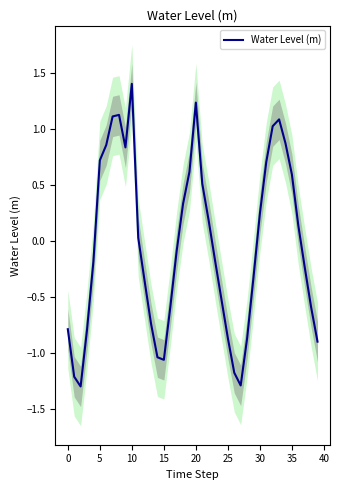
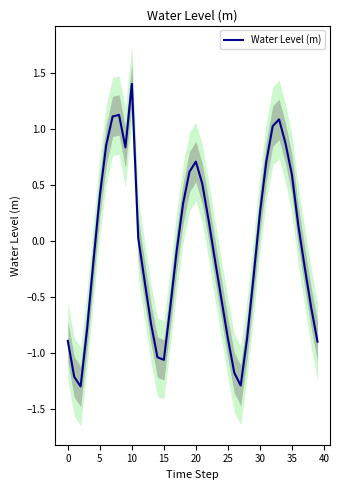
Water Level (m), 0: -0.78 -> -0.89
Water Level (m), 5: 0.72 -> 0.41
Water Level (m), 20: 1.24 -> 0.71
